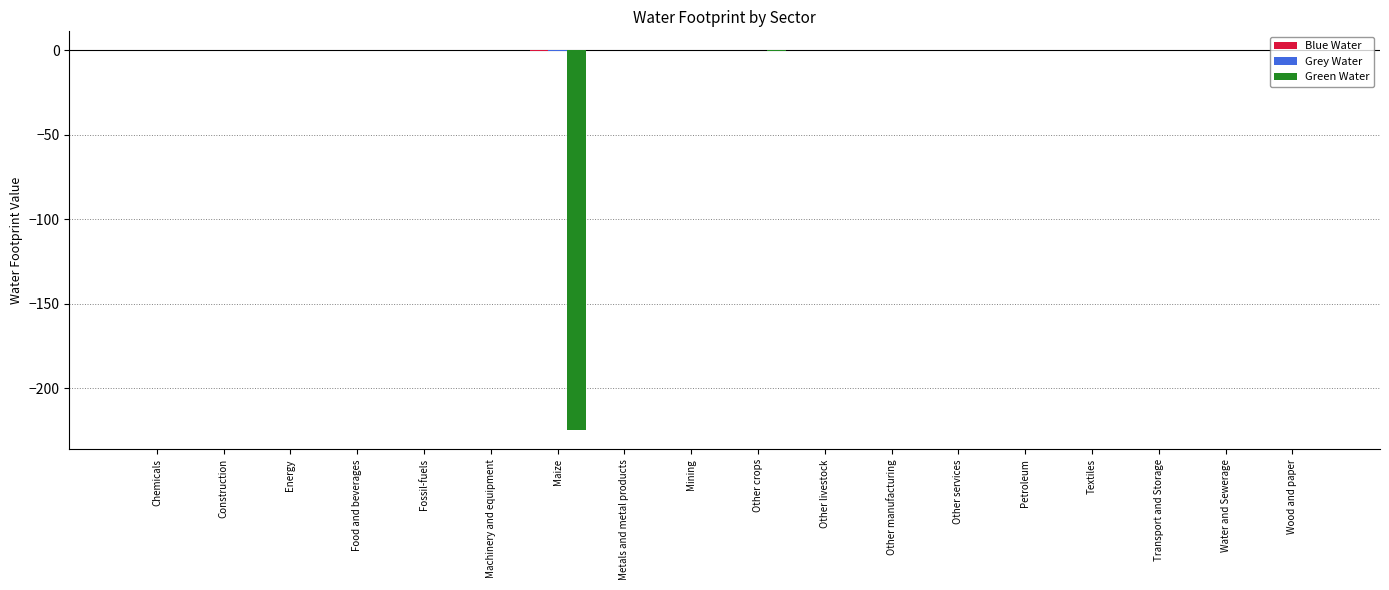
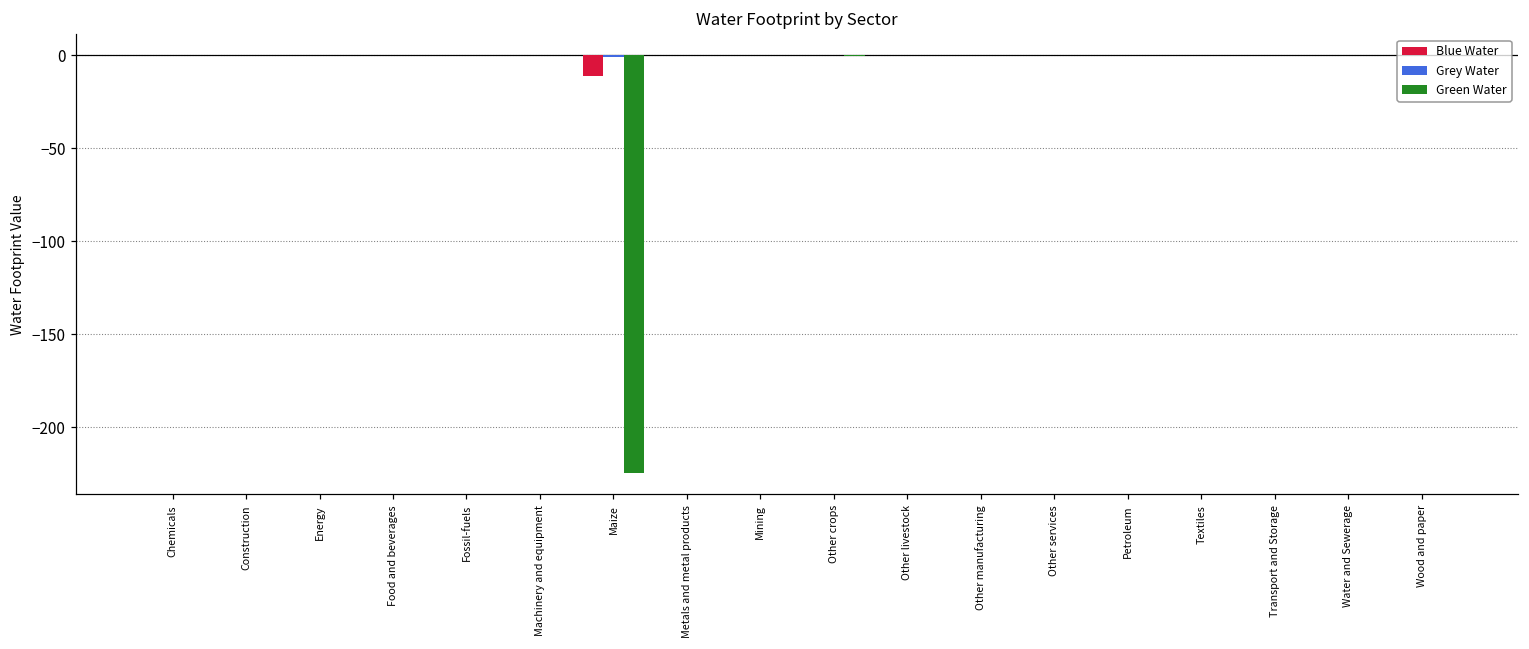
Blue Water, Maize: 0 -> -11
